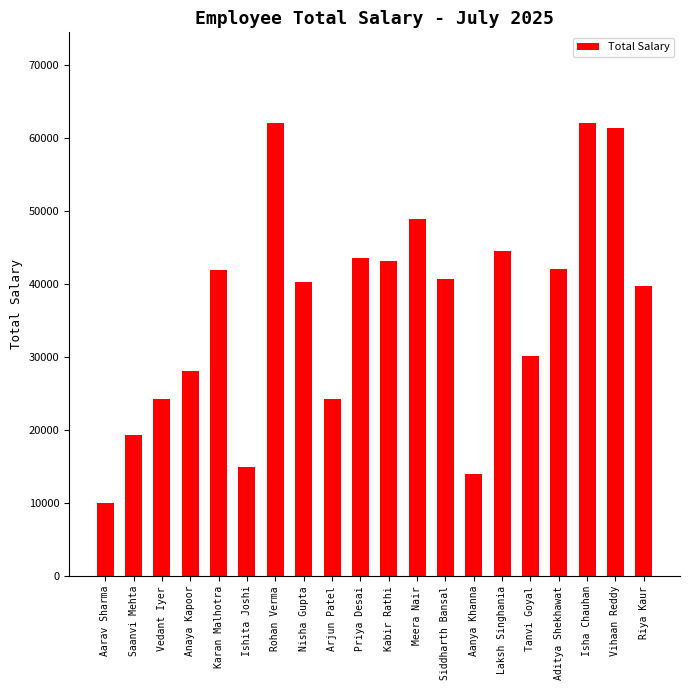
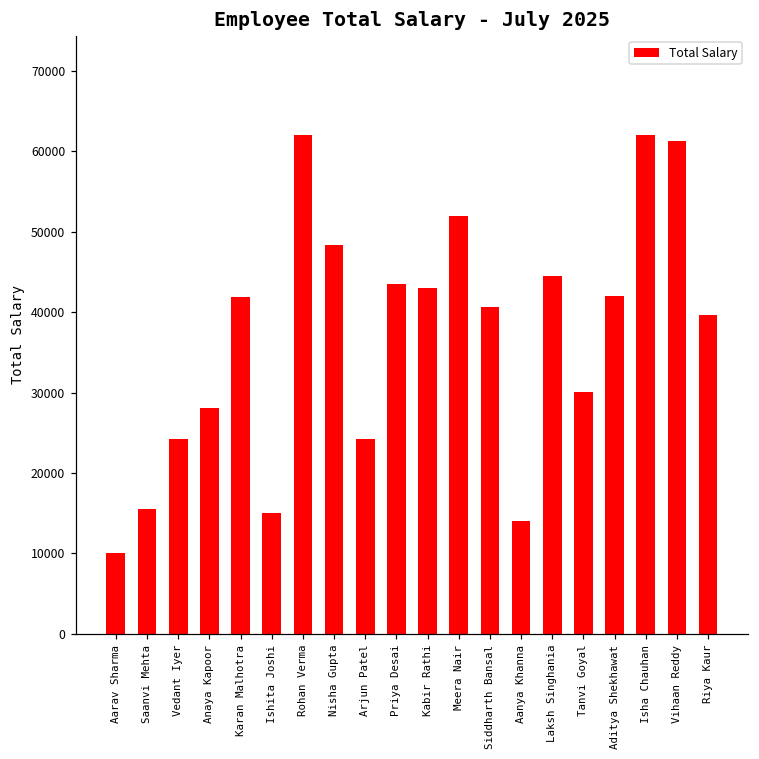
Saanvi Mehta: 19000 -> 16000
Nisha Gupta: 40000 -> 48000
Meera Nair: 49000 -> 52000
